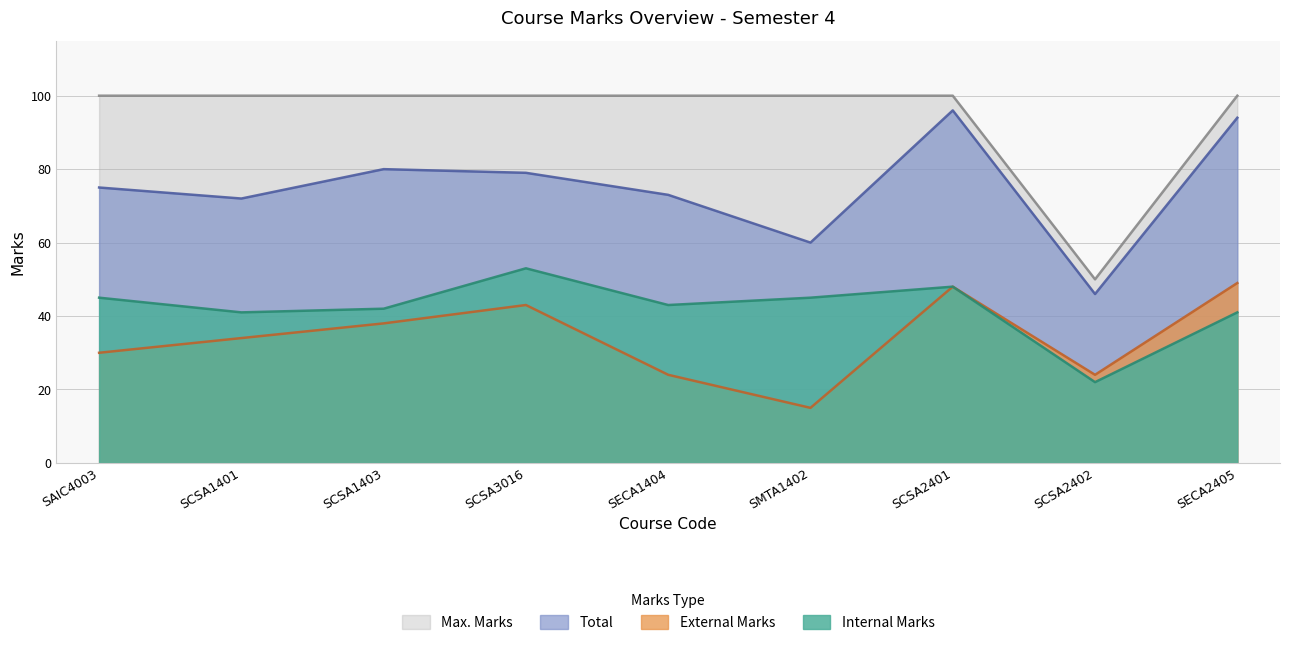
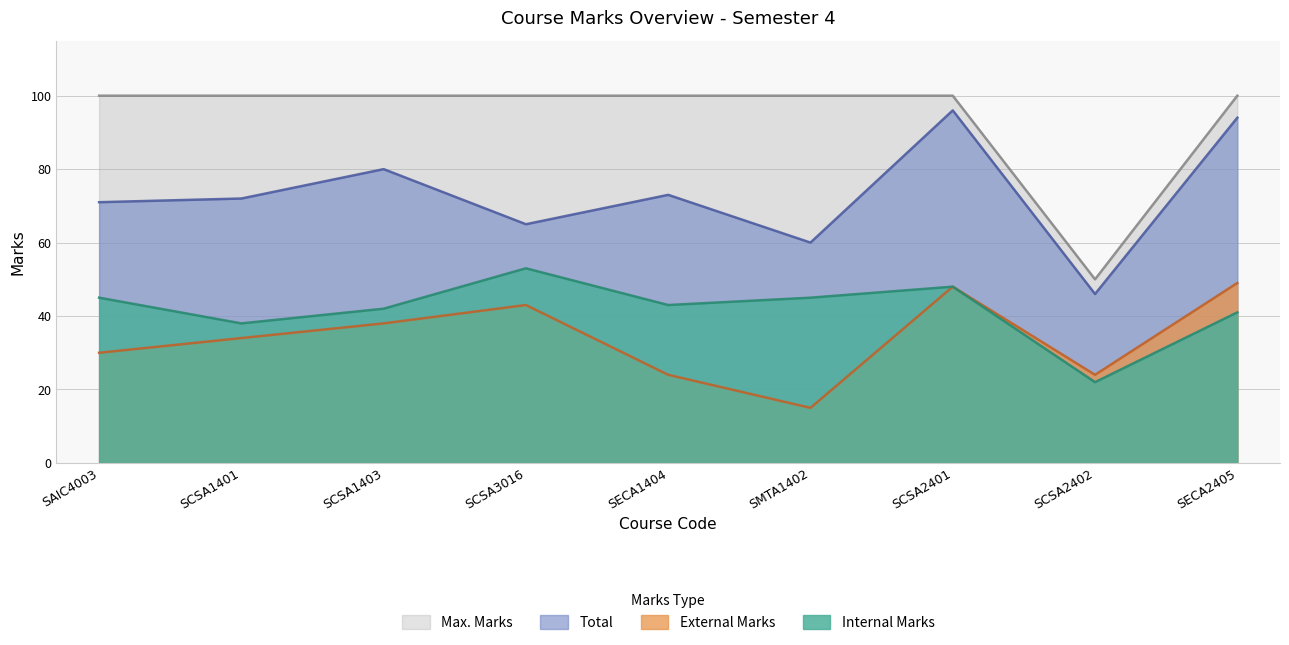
Total, SAIC4003: 75 -> 71
Internal Marks, SCSA1401: 41 -> 38
Total, SCSA3016: 79 -> 65
